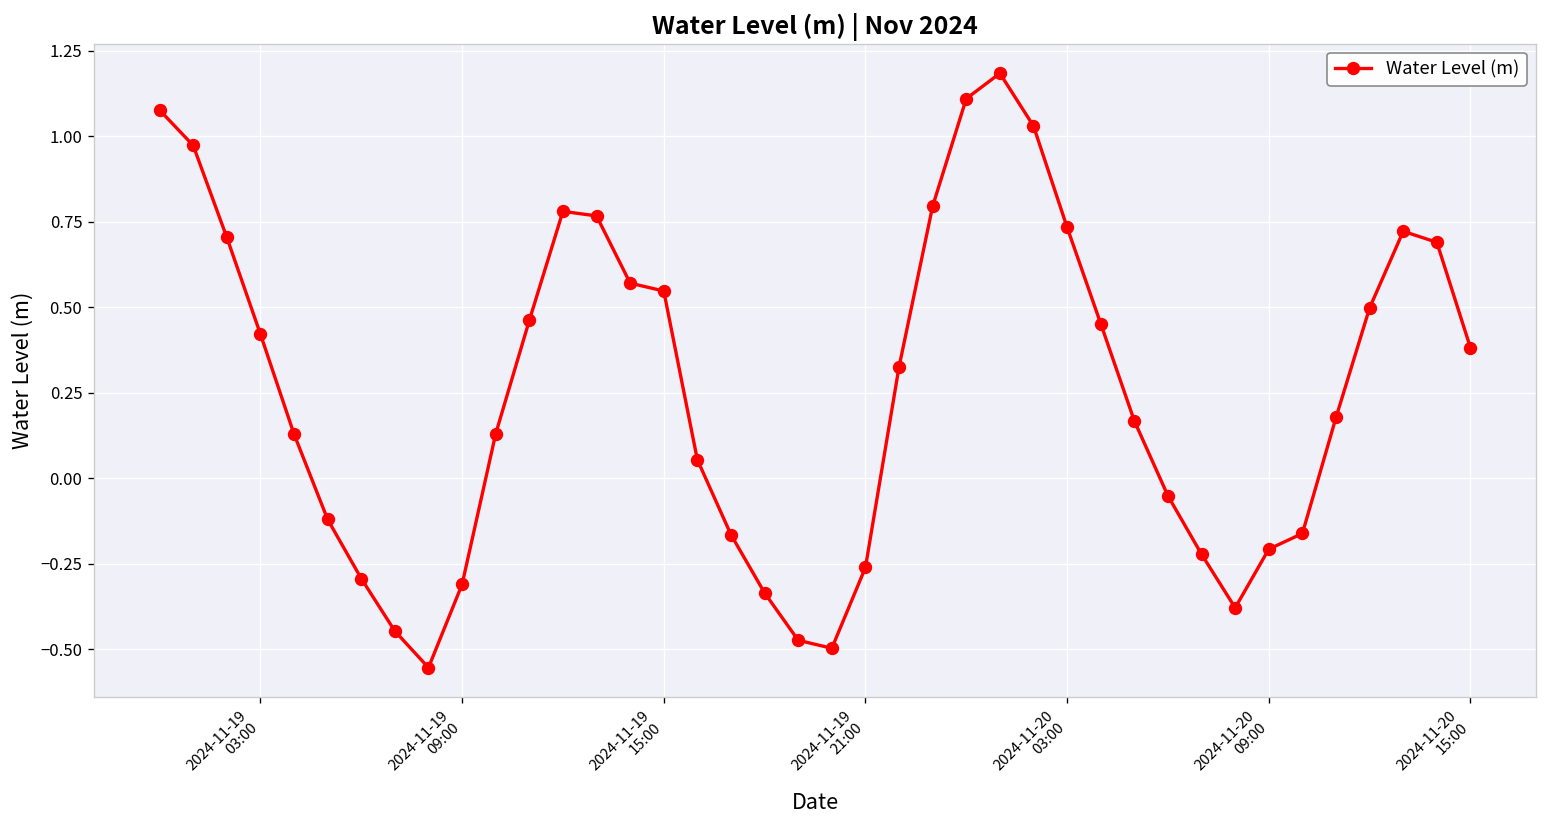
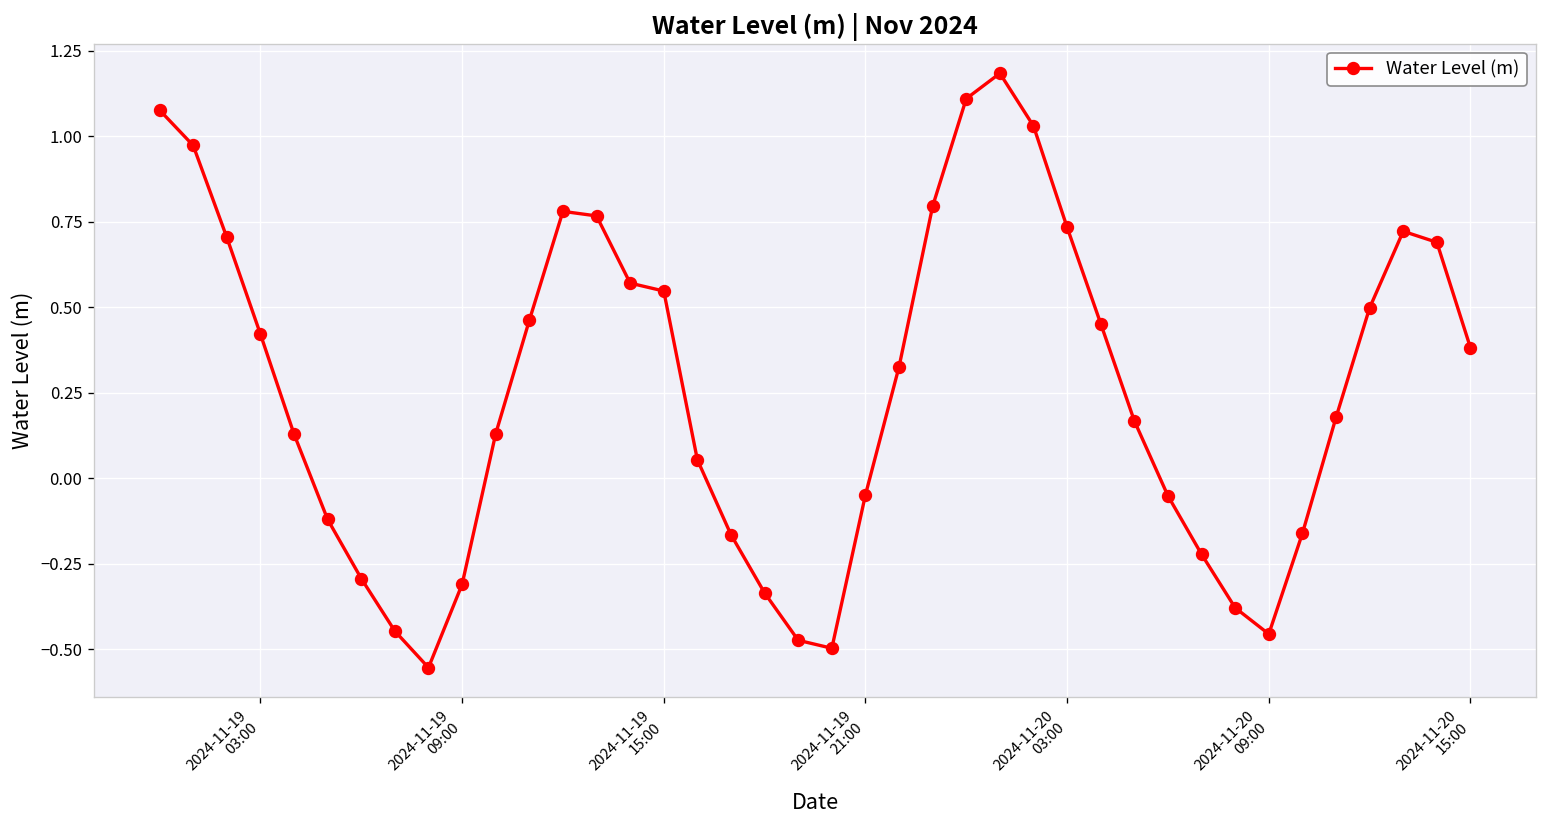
2024-11-19 21:00: -0.26 -> -0.05
2024-11-20 09:00: -0.21 -> -0.46
